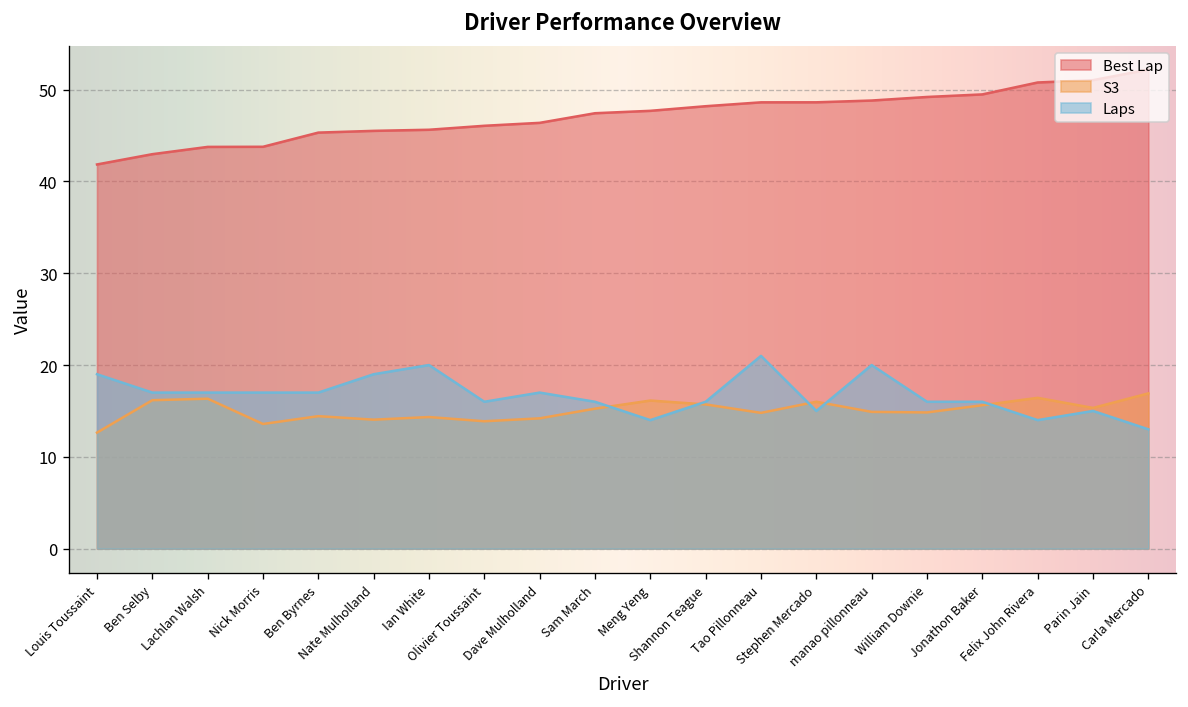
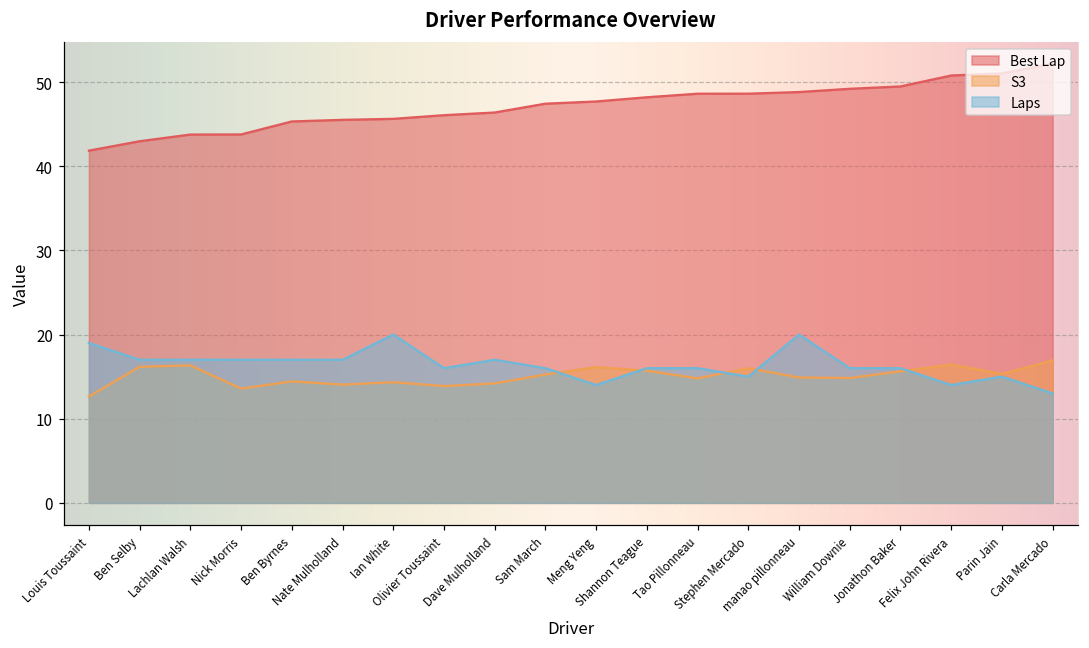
Laps, Nate Mulholland: 19 -> 17
Laps, Tao Pillonneau: 21 -> 16
